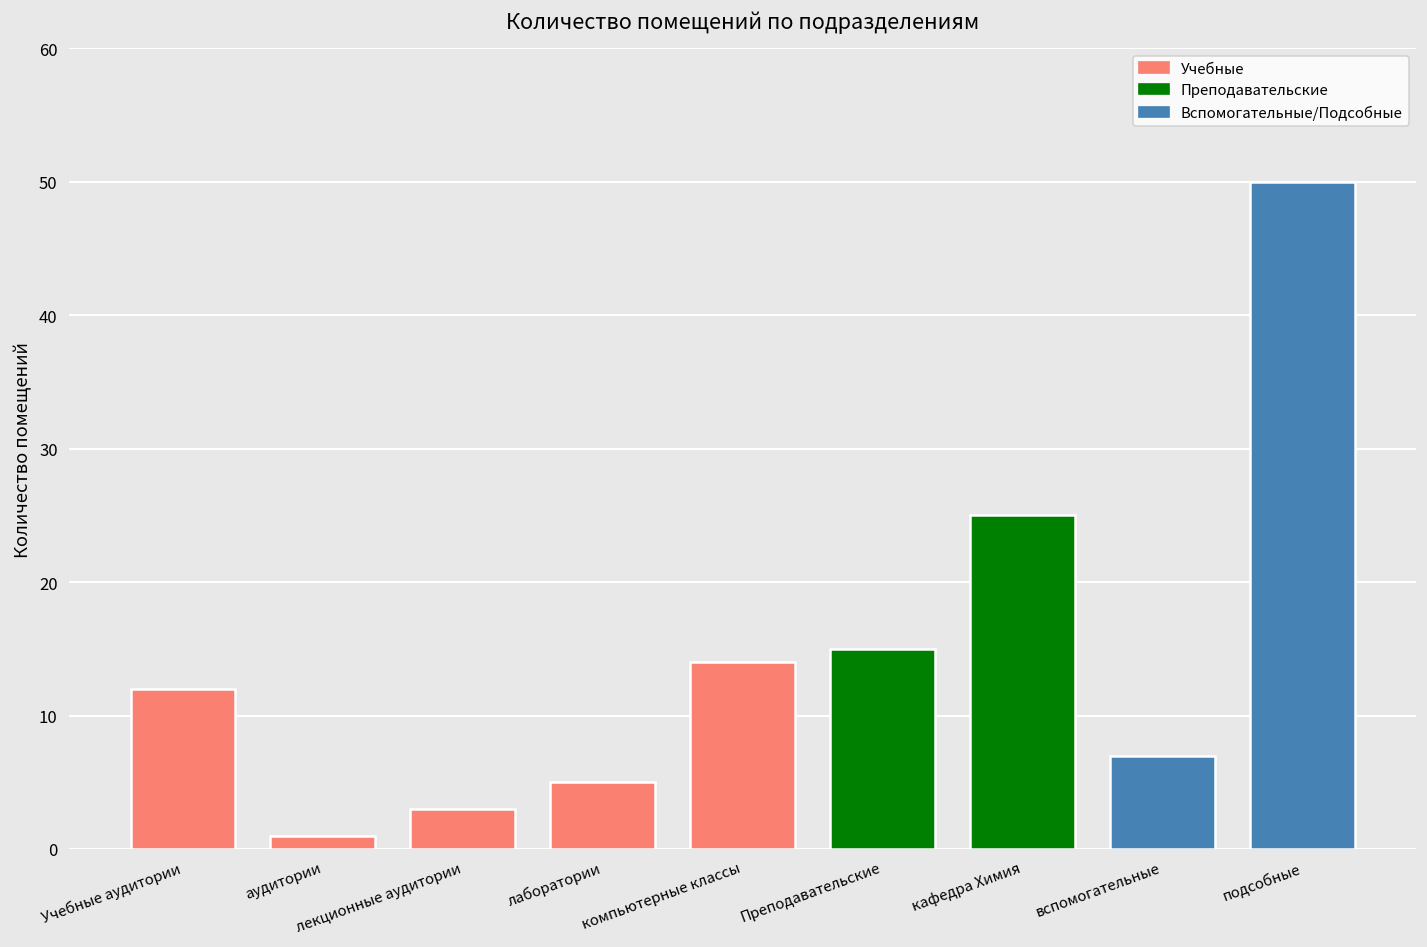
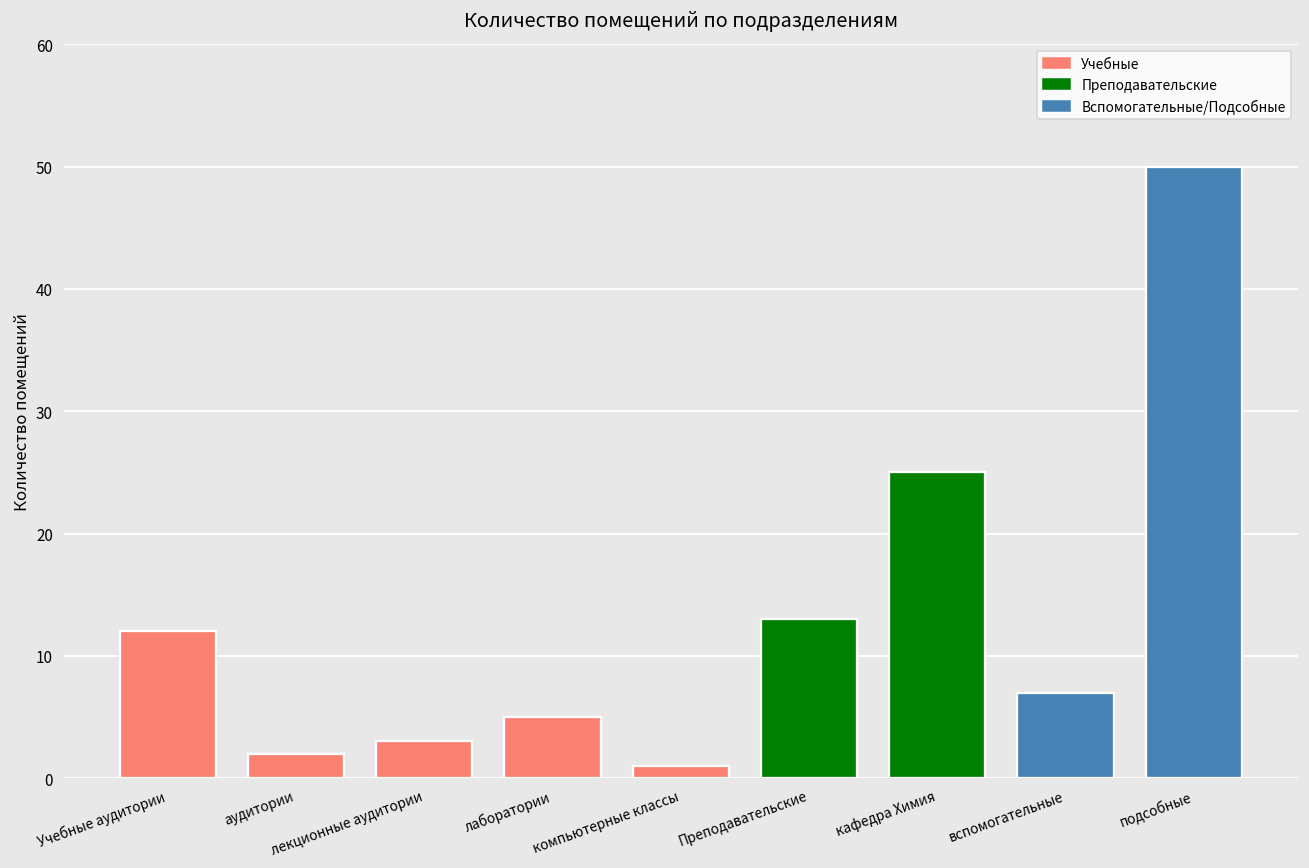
аудитории: 1 -> 2
компьютерные классы: 14 -> 1
Преподавательские: 15 -> 13
